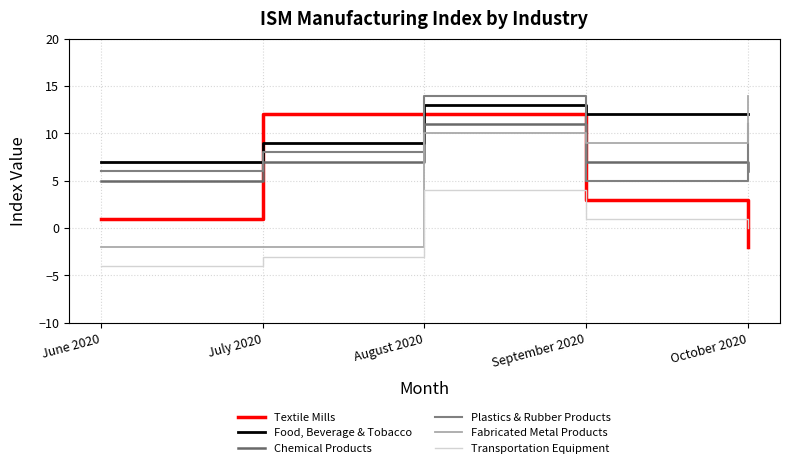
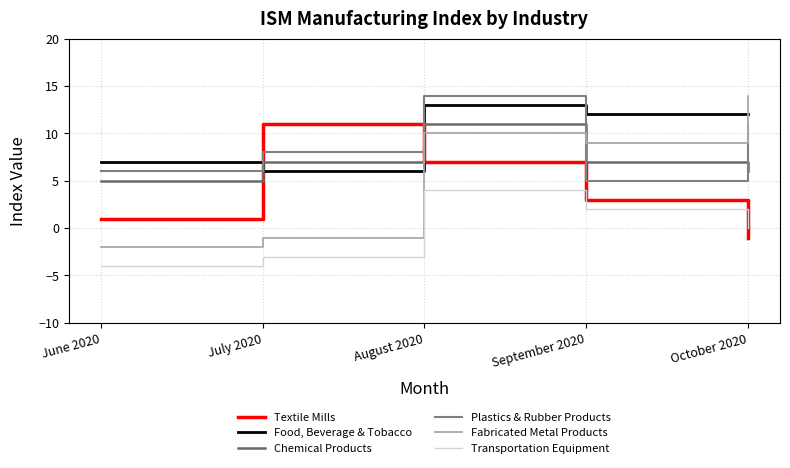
Textile Mills, July 2020: 12 -> 11
Food, Beverage & Tobacco, July 2020: 9 -> 6
Fabricated Metal Products, July 2020: -2 -> -1
Textile Mills, August 2020: 12 -> 7
Transportation Equipment, September 2020: 1 -> 2
Textile Mills, October 2020: -2 -> -1
